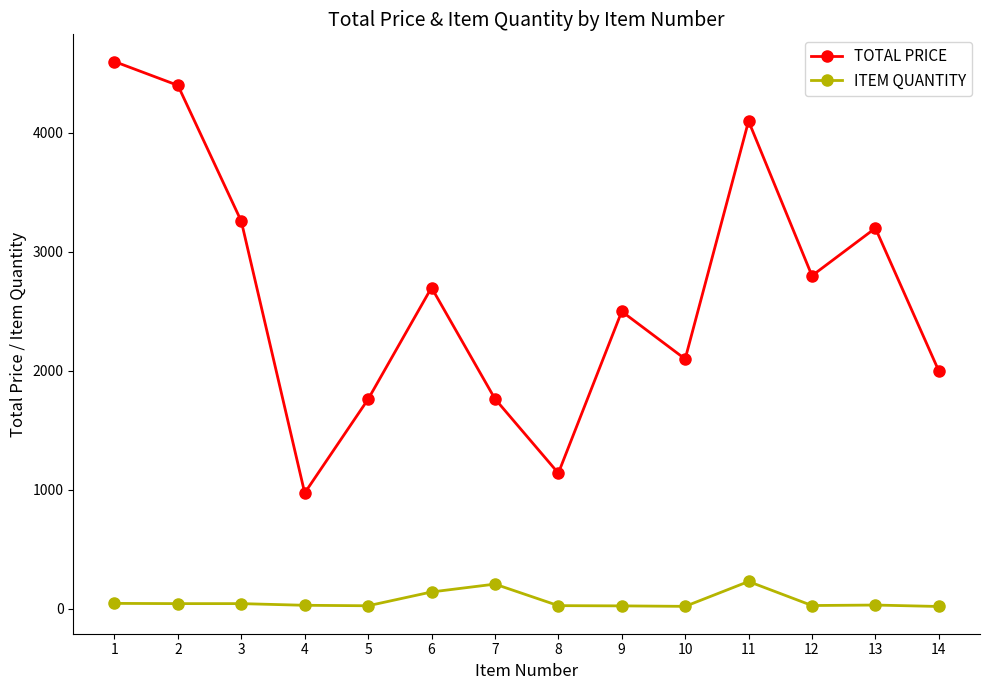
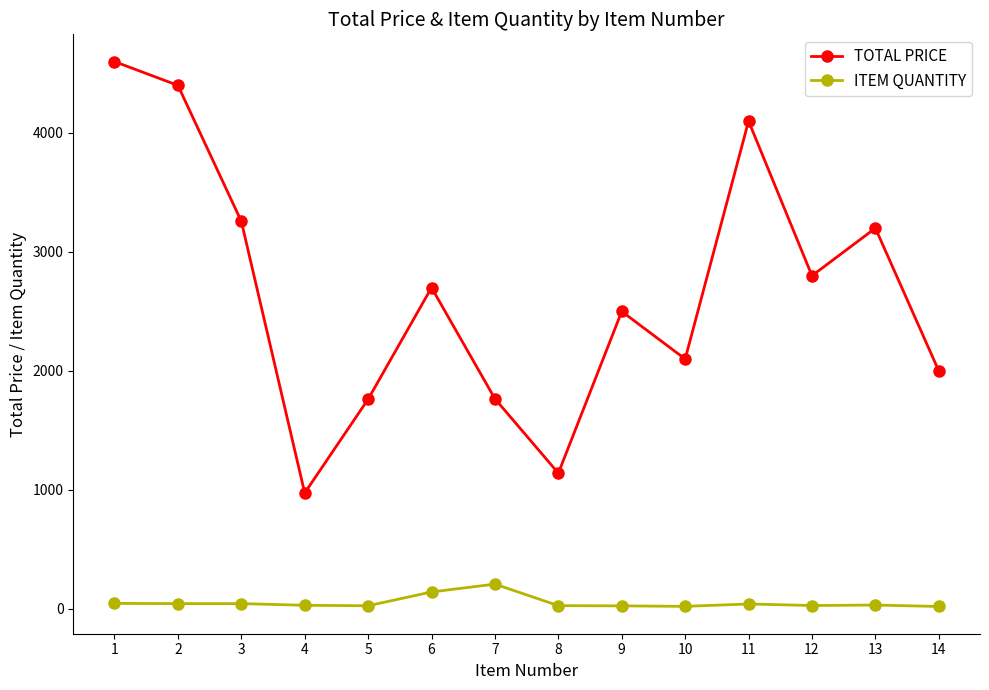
ITEM QUANTITY, 11: 230 -> 40
